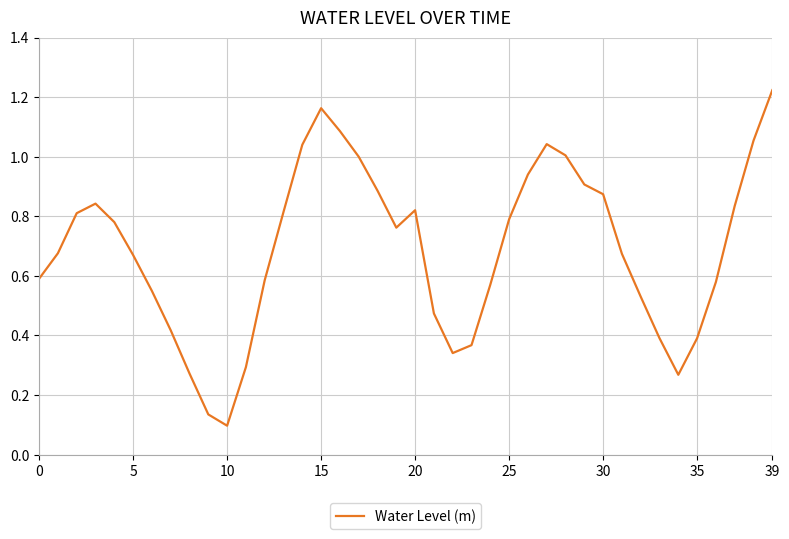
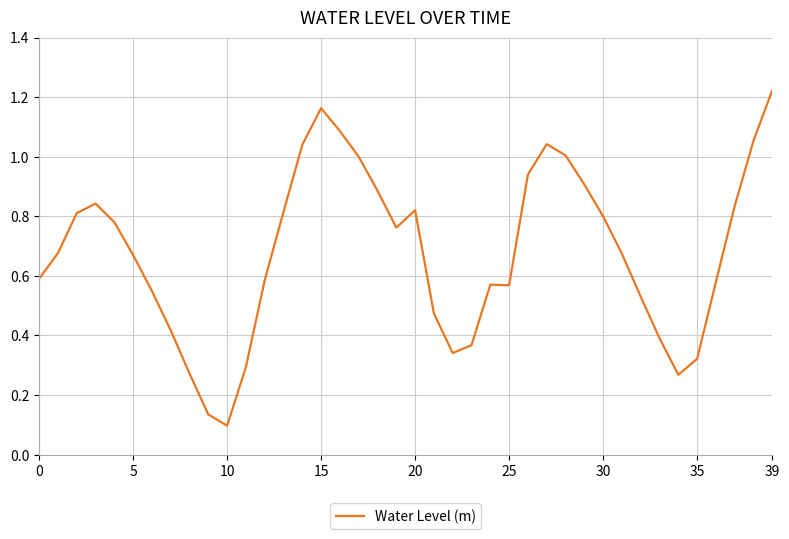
25: 0.79 -> 0.57
30: 0.87 -> 0.80
35: 0.39 -> 0.32
